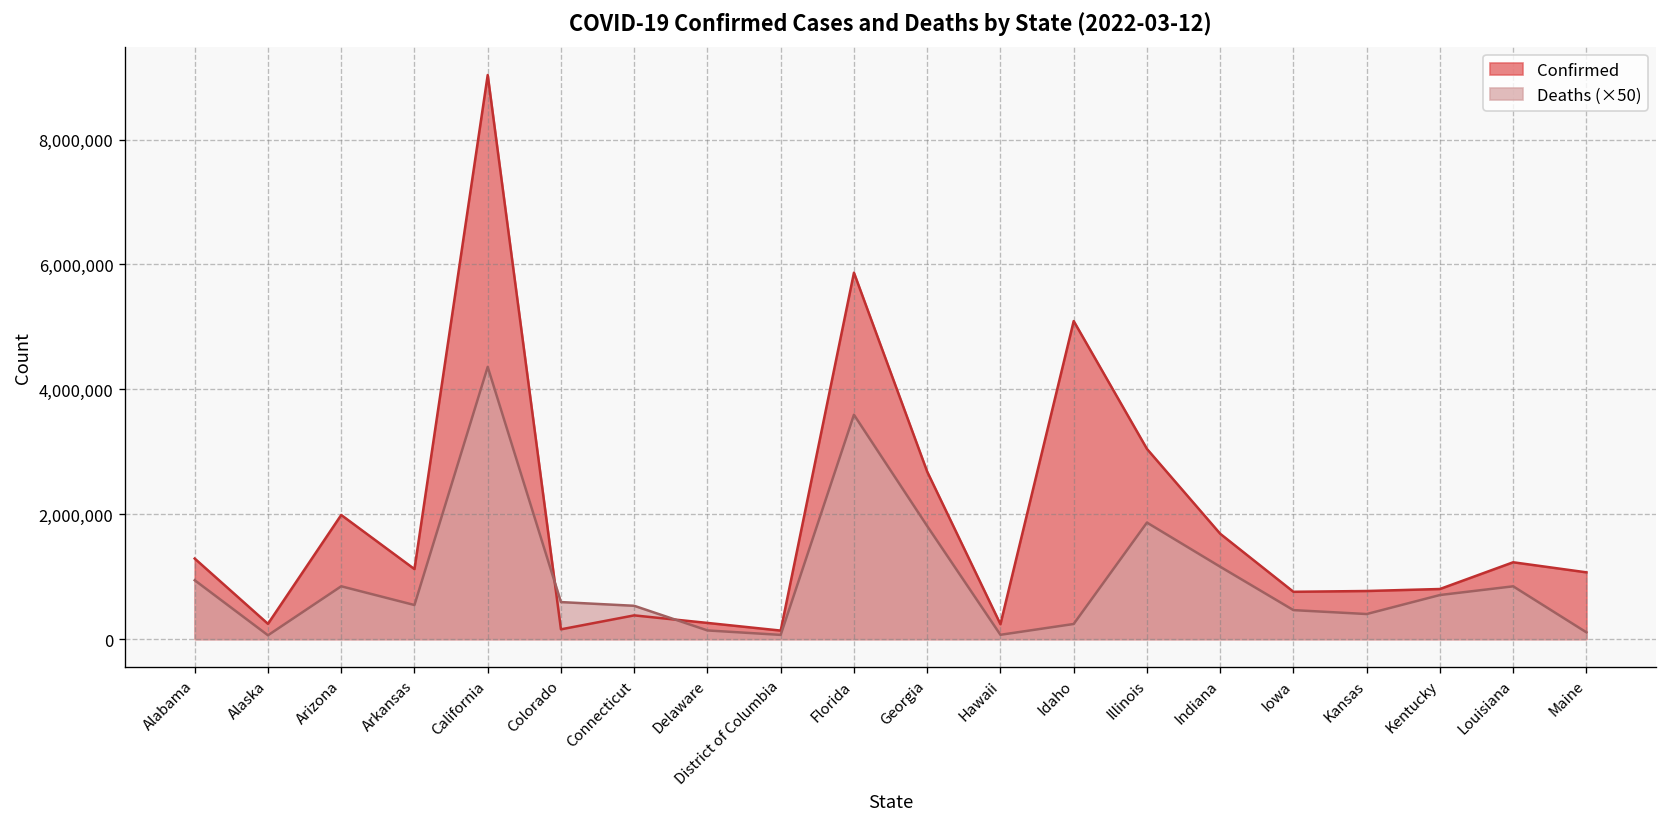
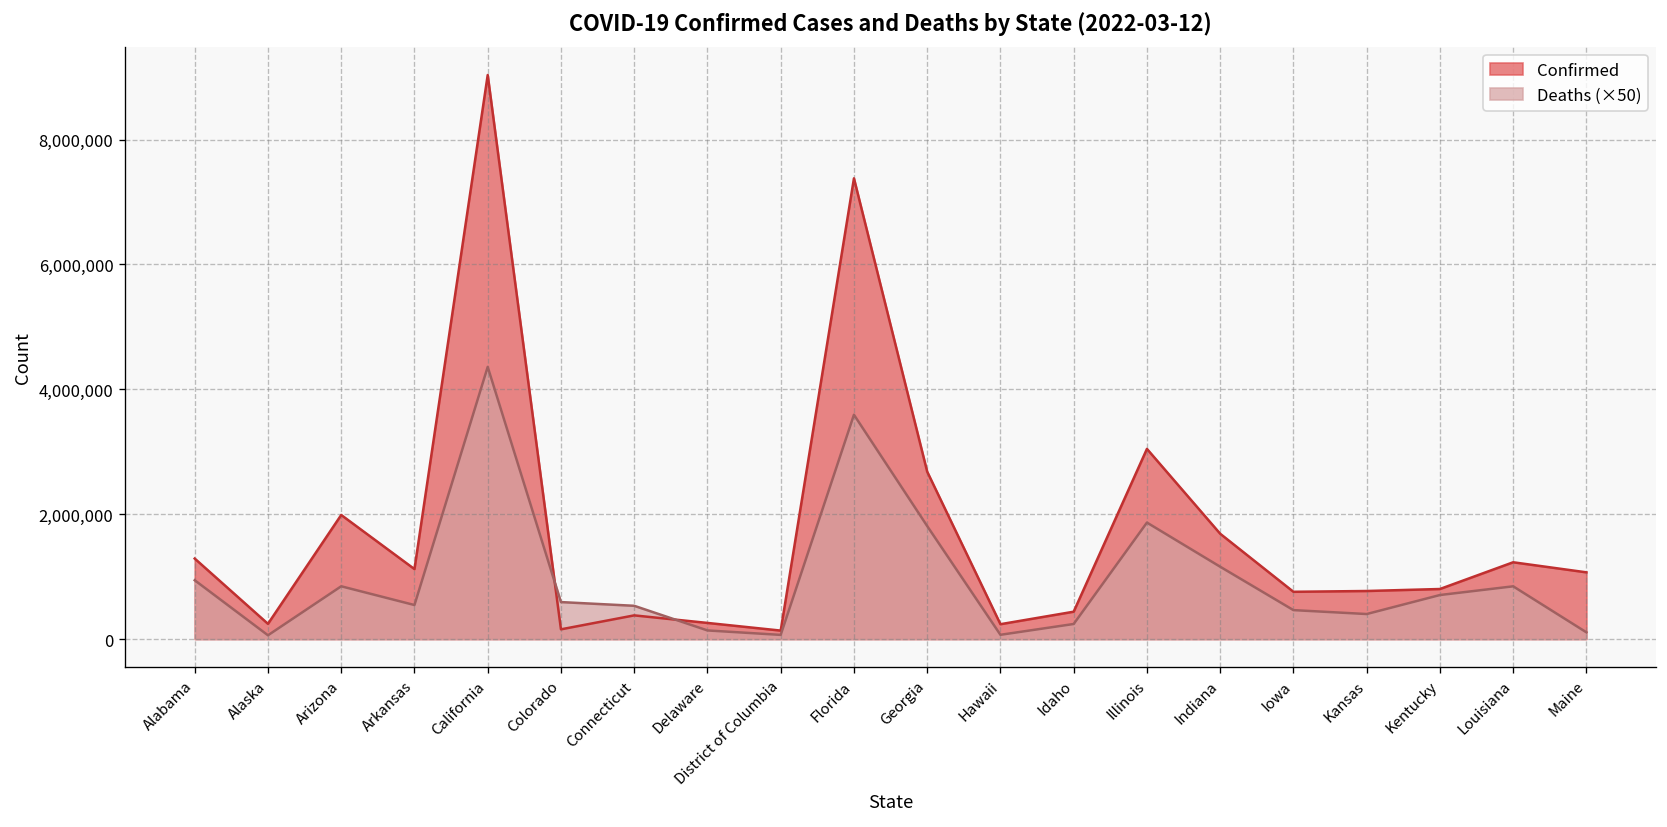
Confirmed, Florida: 5,900,000 -> 7,400,000
Confirmed, Idaho: 5,100,000 -> 400,000
